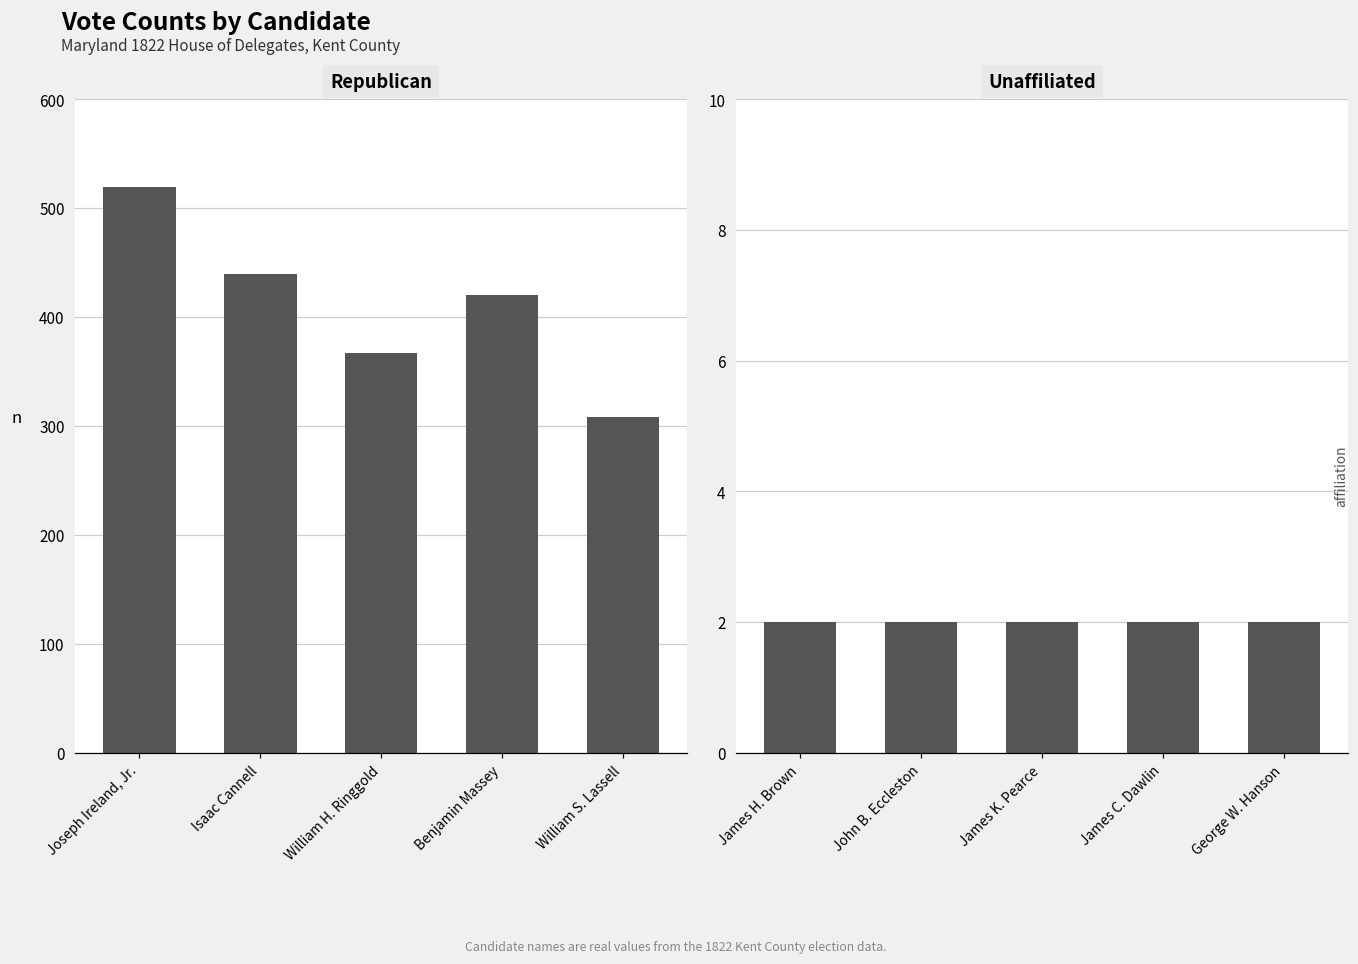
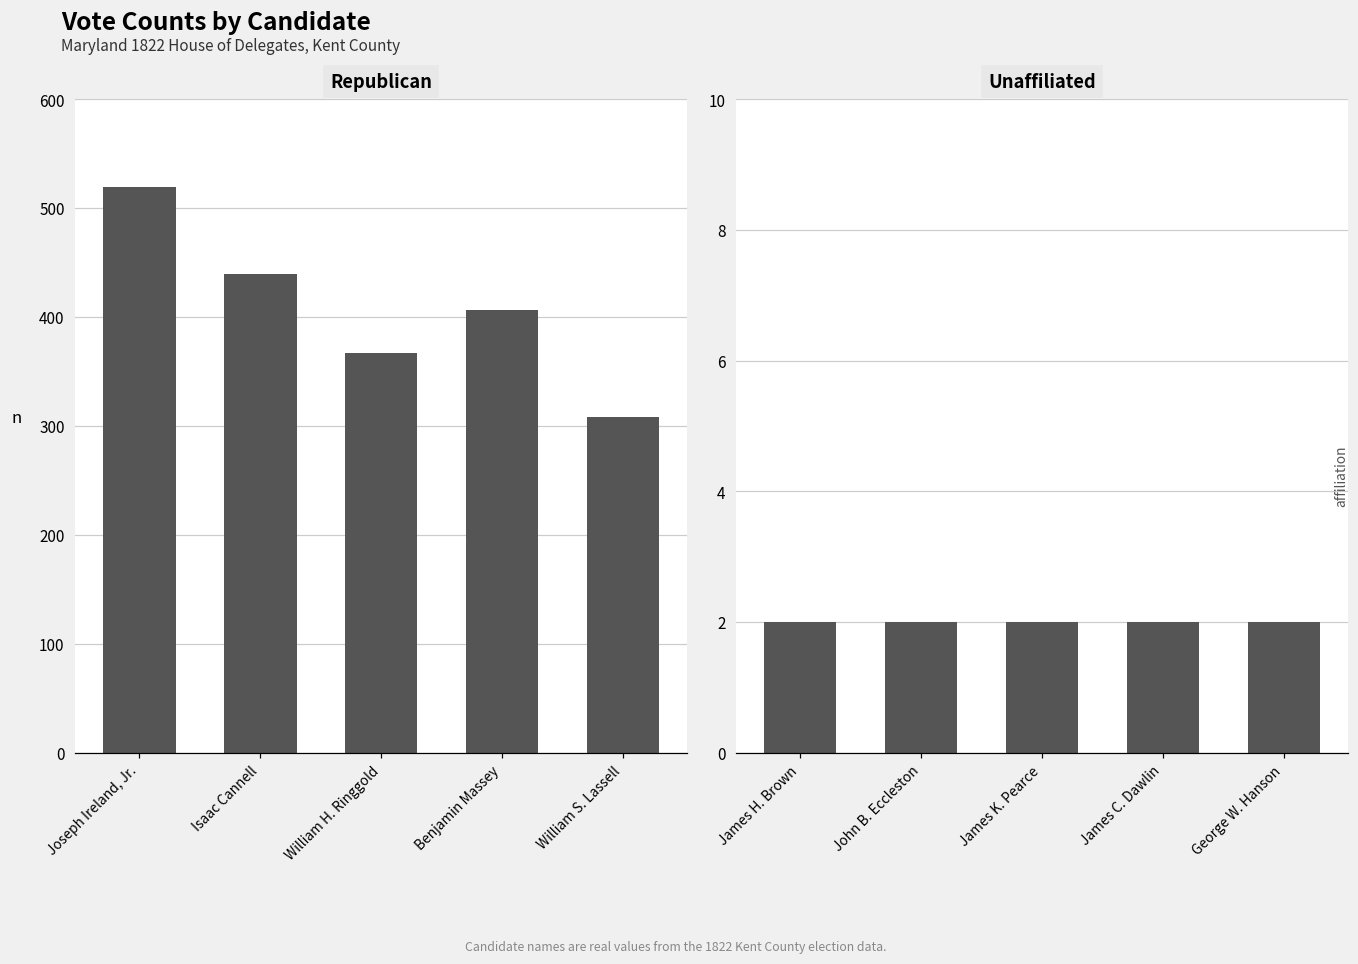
Republican, Benjamin Massey: 420 -> 410
